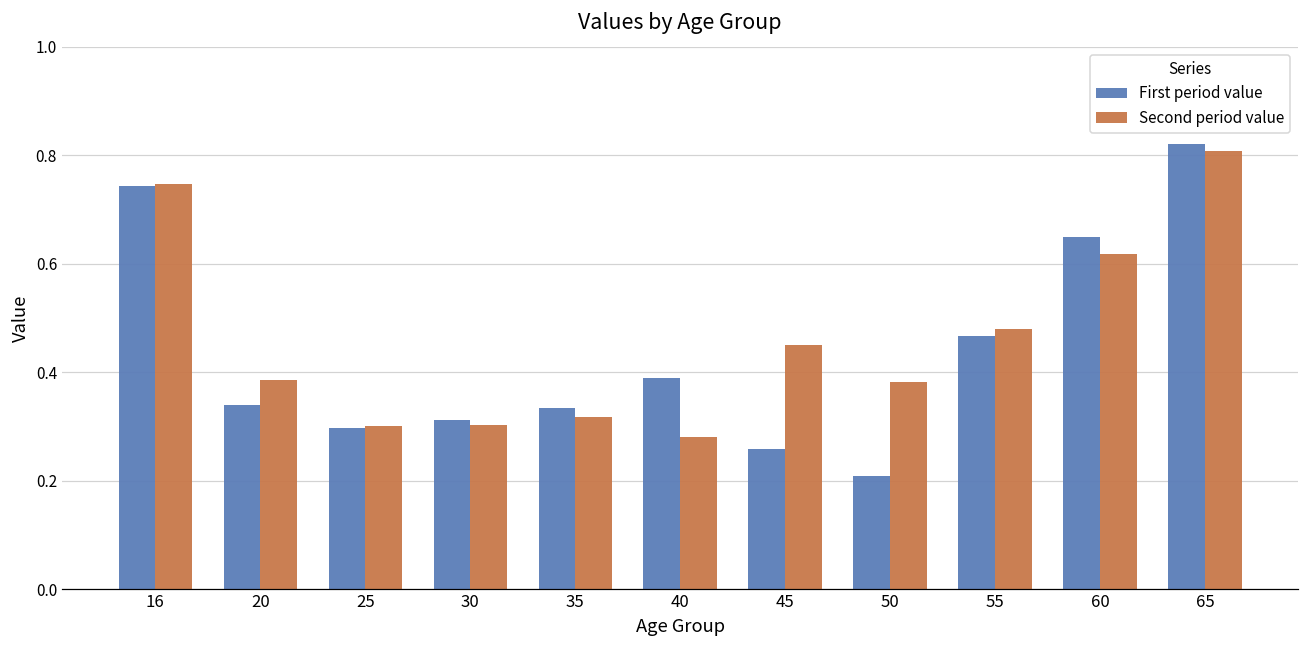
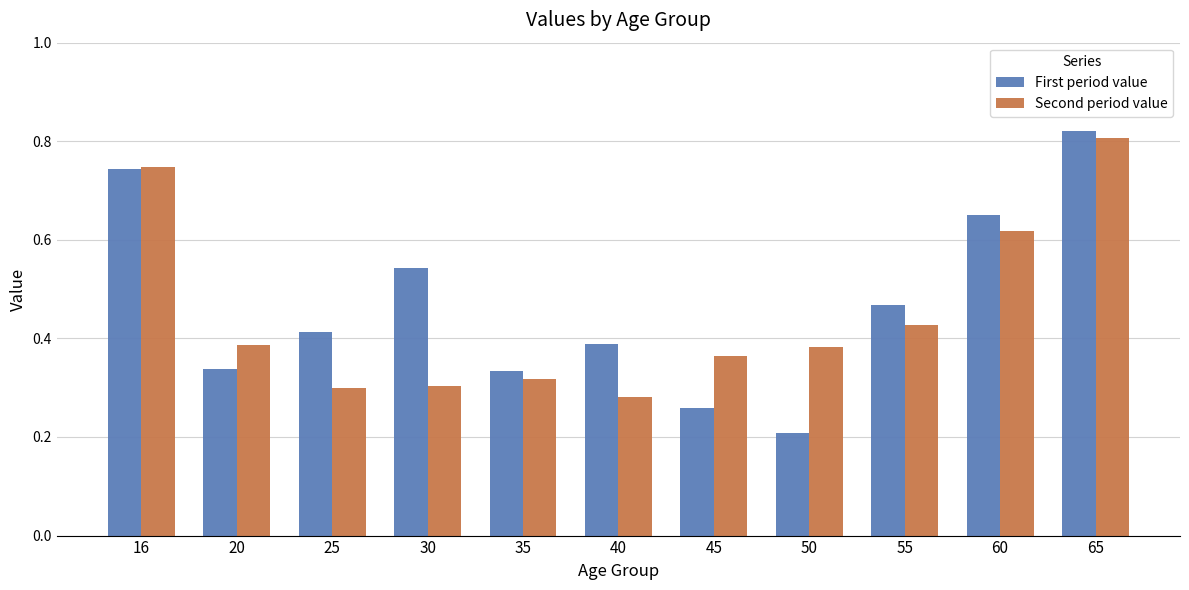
First period value, 25: 0.30 -> 0.41
First period value, 30: 0.31 -> 0.54
Second period value, 45: 0.45 -> 0.36
Second period value, 55: 0.48 -> 0.43
